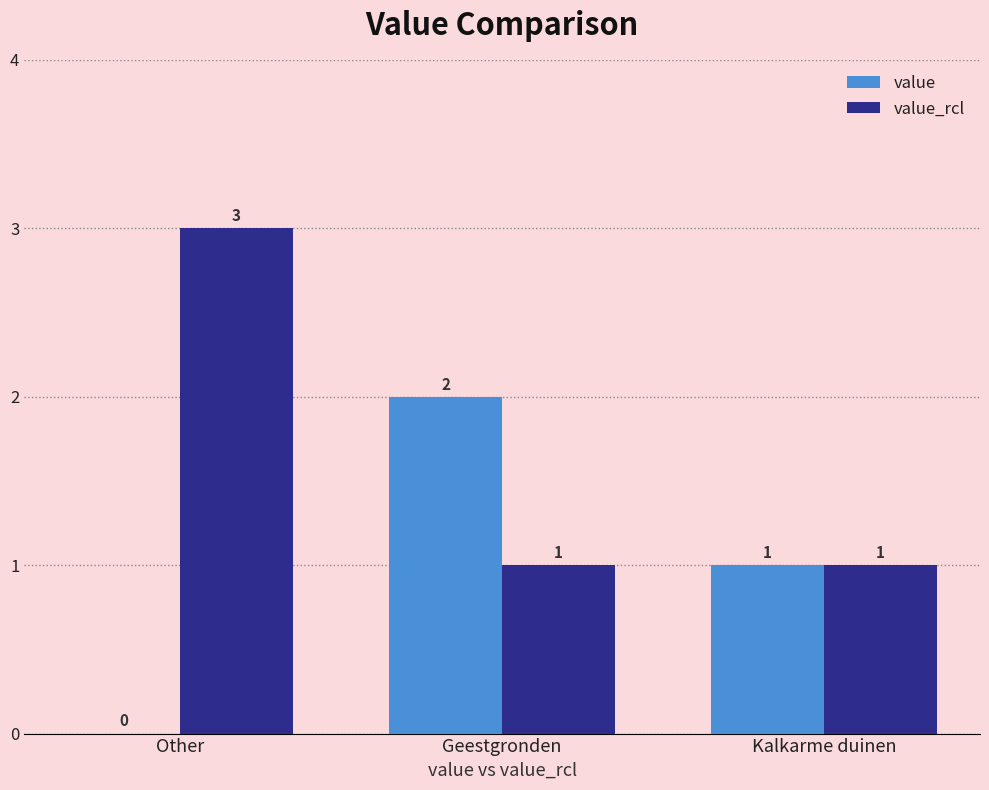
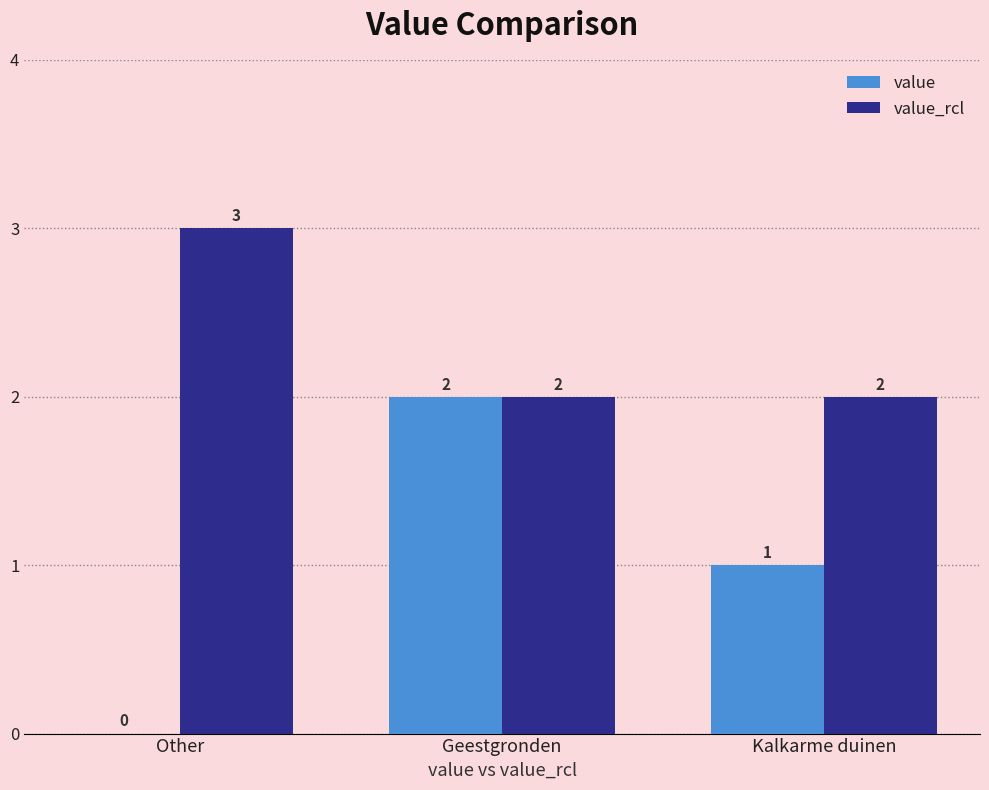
value_rcl, Geestgronden: 1 -> 2
value_rcl, Kalkarme duinen: 1 -> 2
